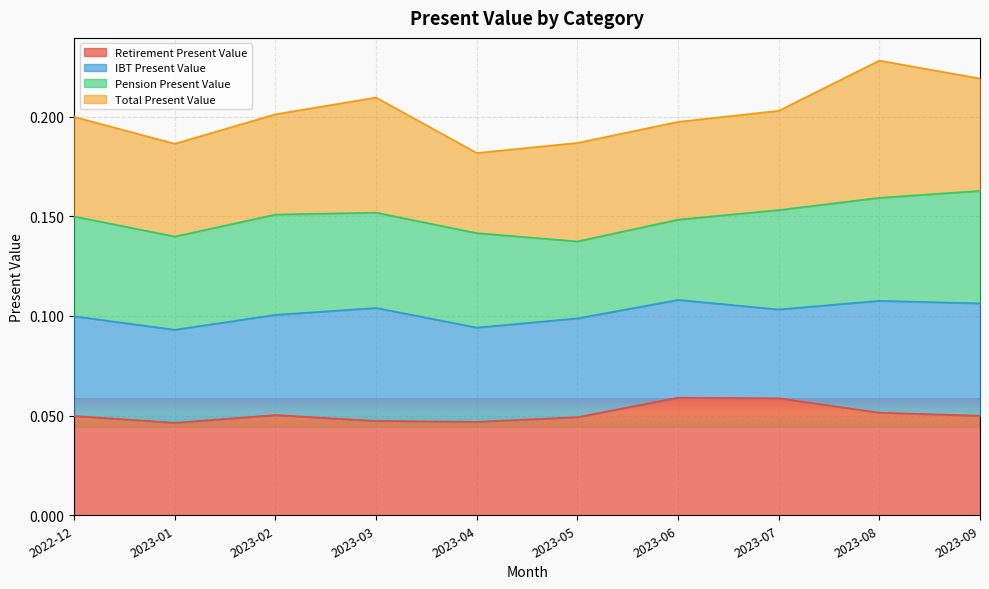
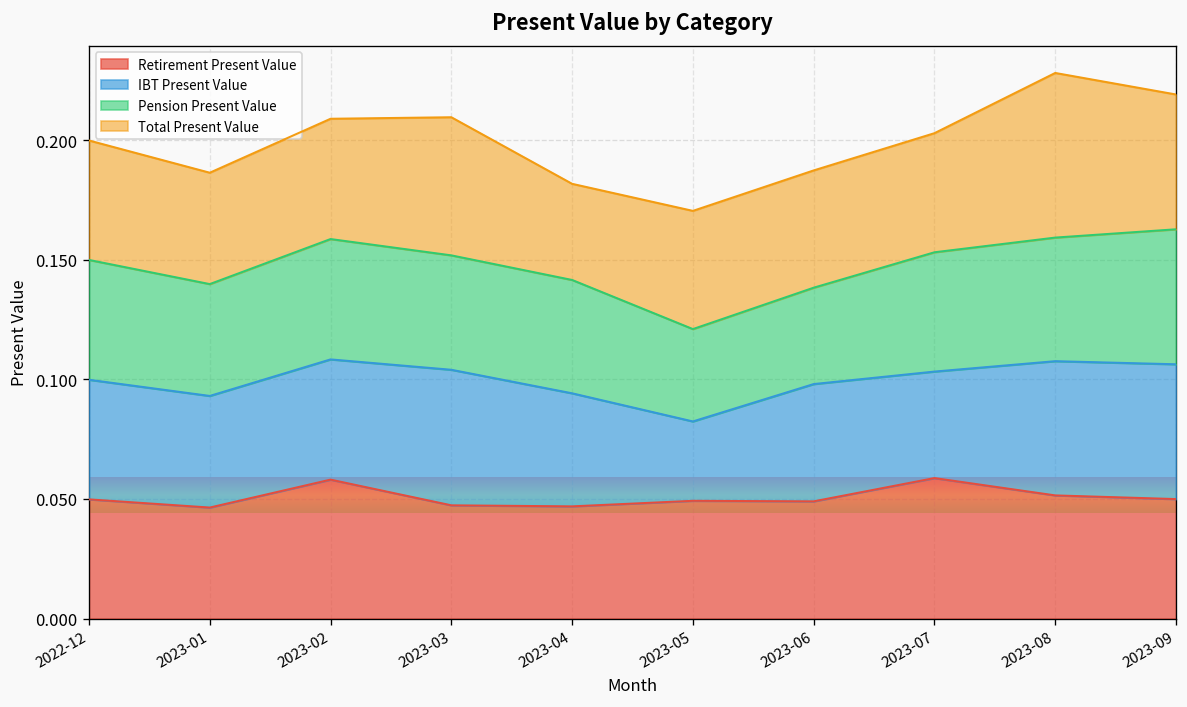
Retirement Present Value, 2023-02: 0.050 -> 0.058
IBT Present Value, 2023-05: 0.050 -> 0.033
Retirement Present Value, 2023-06: 0.059 -> 0.049
